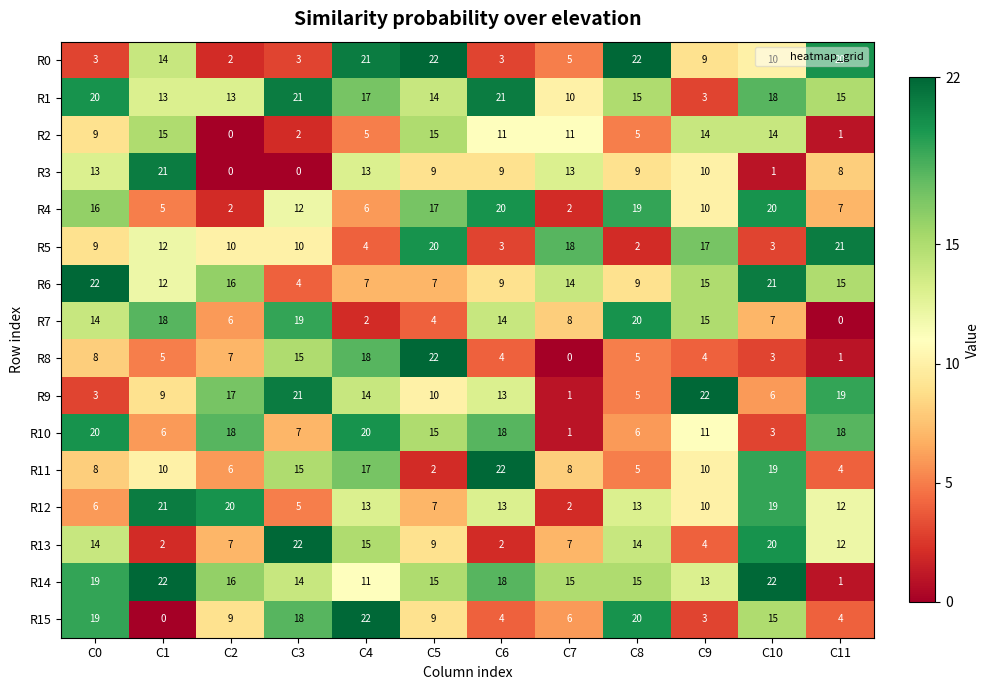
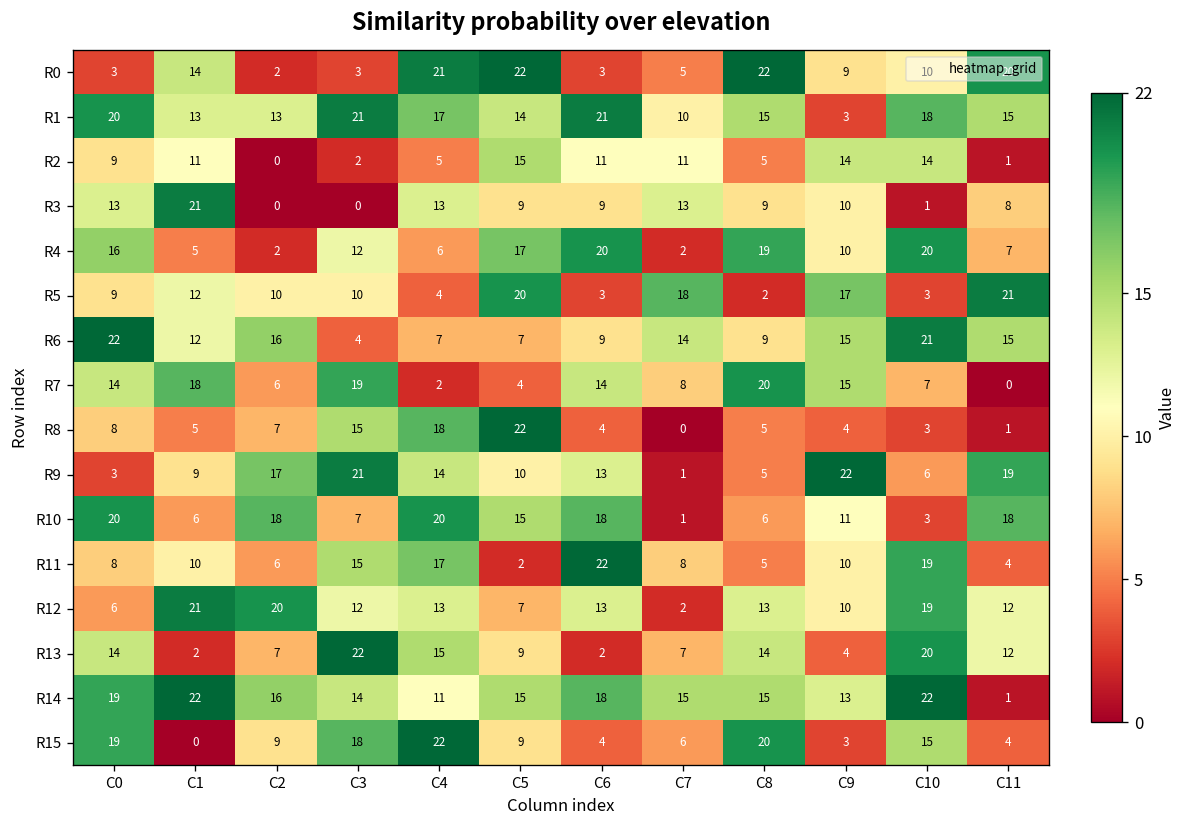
R2, C1: 15 -> 11
R12, C3: 5 -> 12
